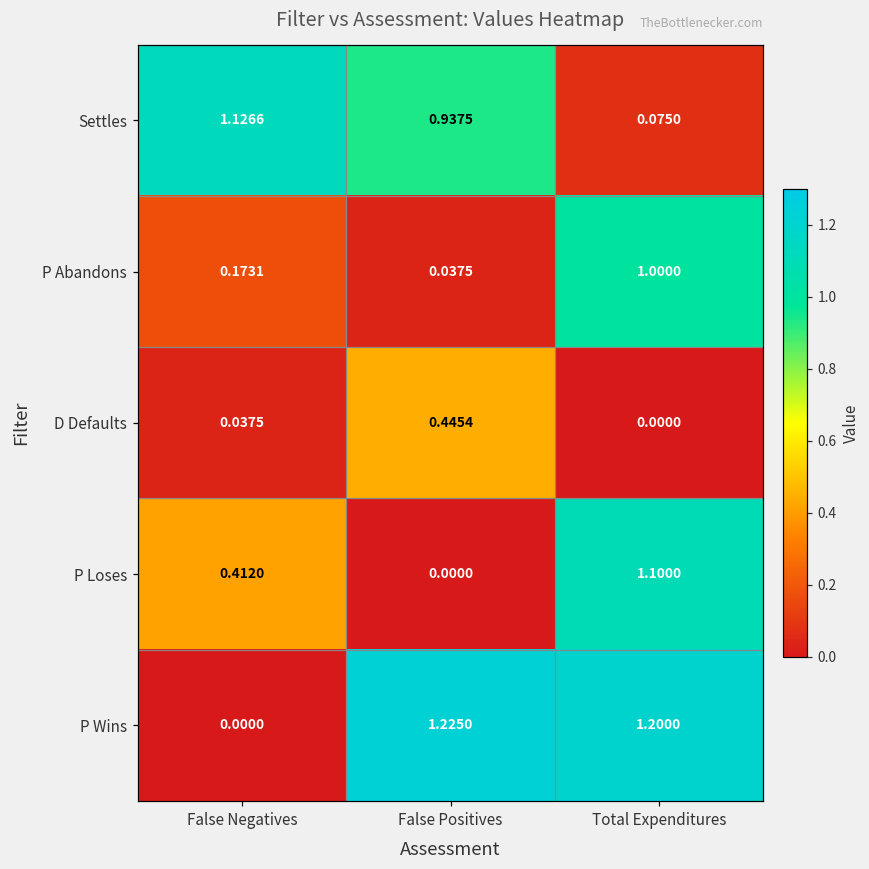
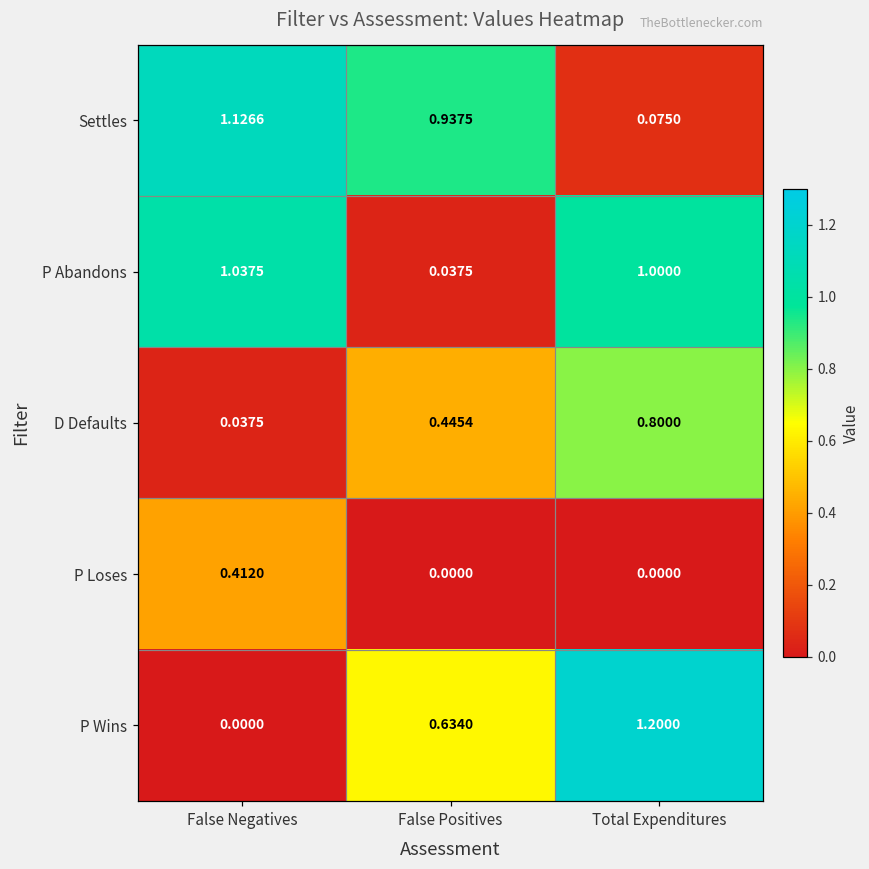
P Abandons, False Negatives: 0.1731 -> 1.0375
D Defaults, Total Expenditures: 0.0000 -> 0.8000
P Loses, Total Expenditures: 1.1000 -> 0.0000
P Wins, False Positives: 1.2250 -> 0.6340
